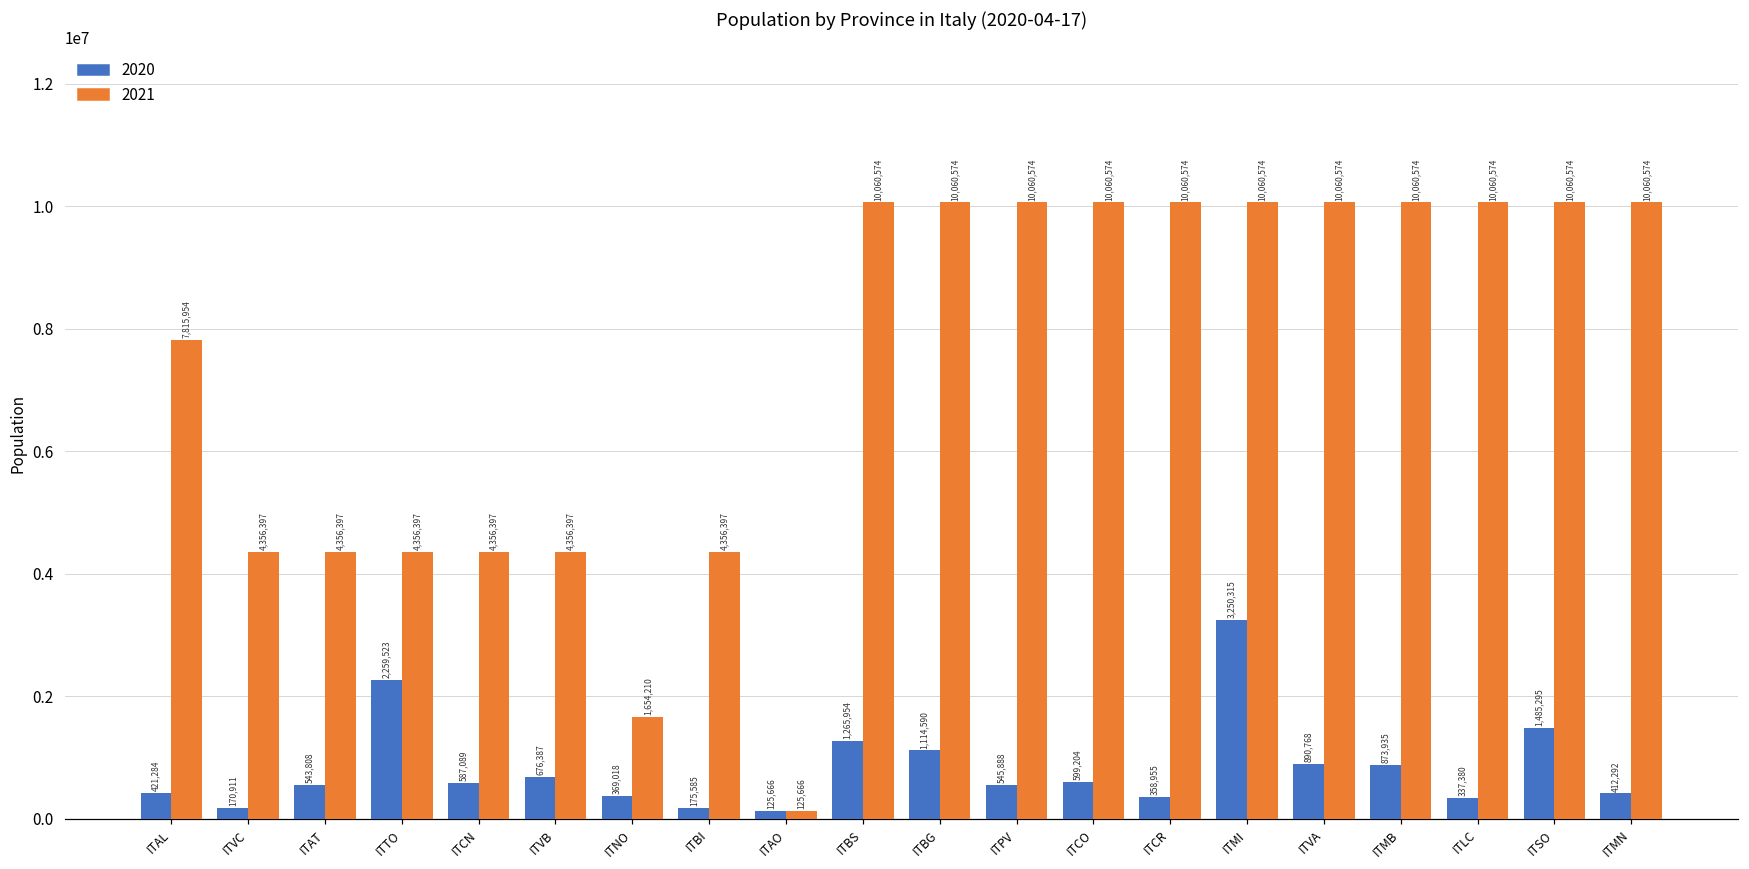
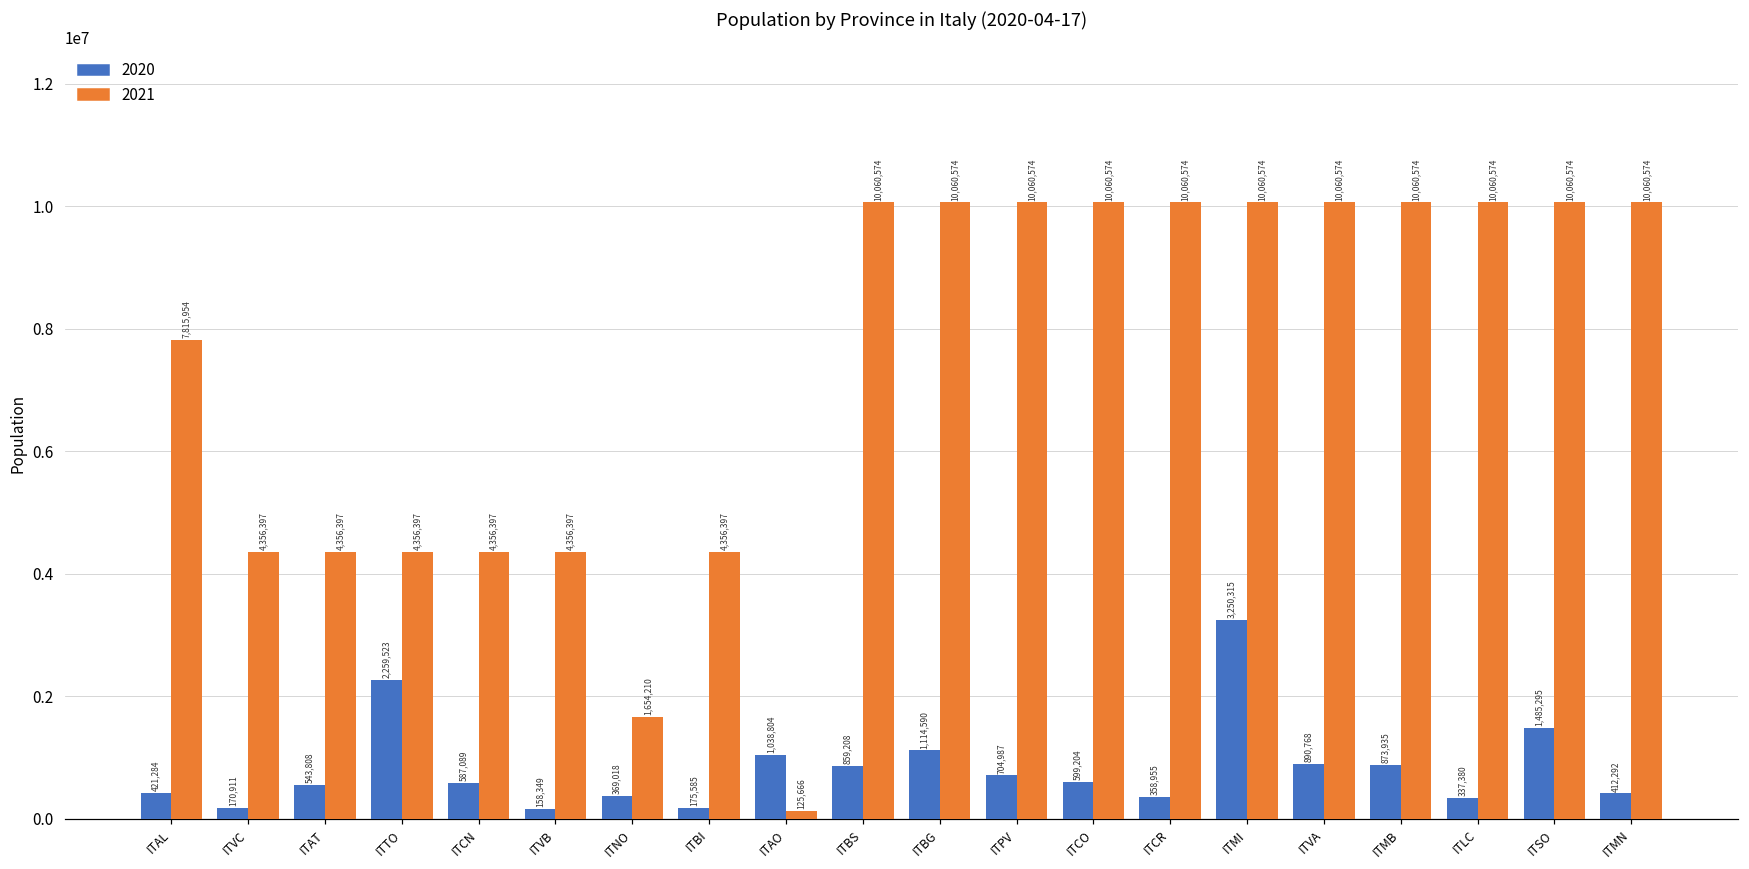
2020, ITVB: 676,387 -> 158,349
2020, ITAO: 125,666 -> 1,038,804
2020, ITBS: 1,265,954 -> 859,208
2020, ITPV: 545,888 -> 704,987
